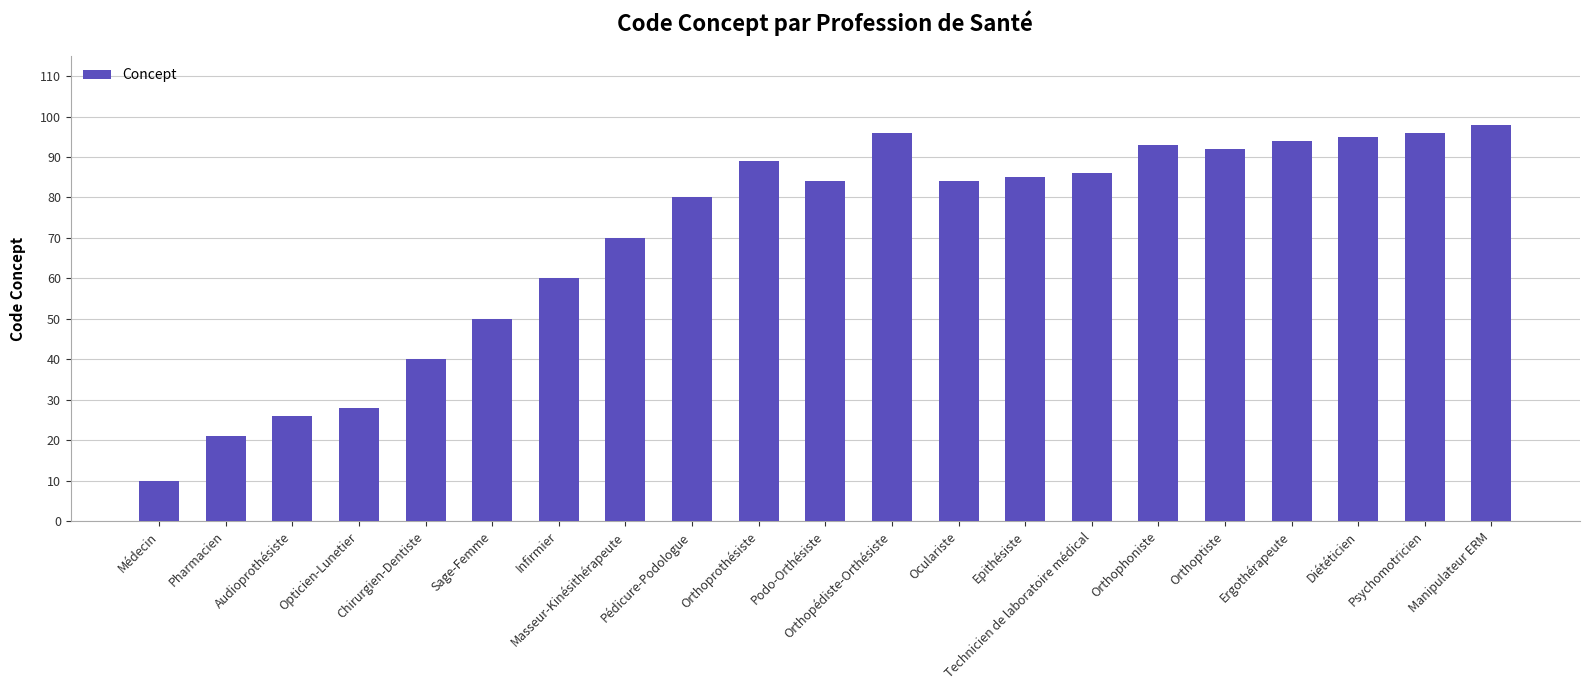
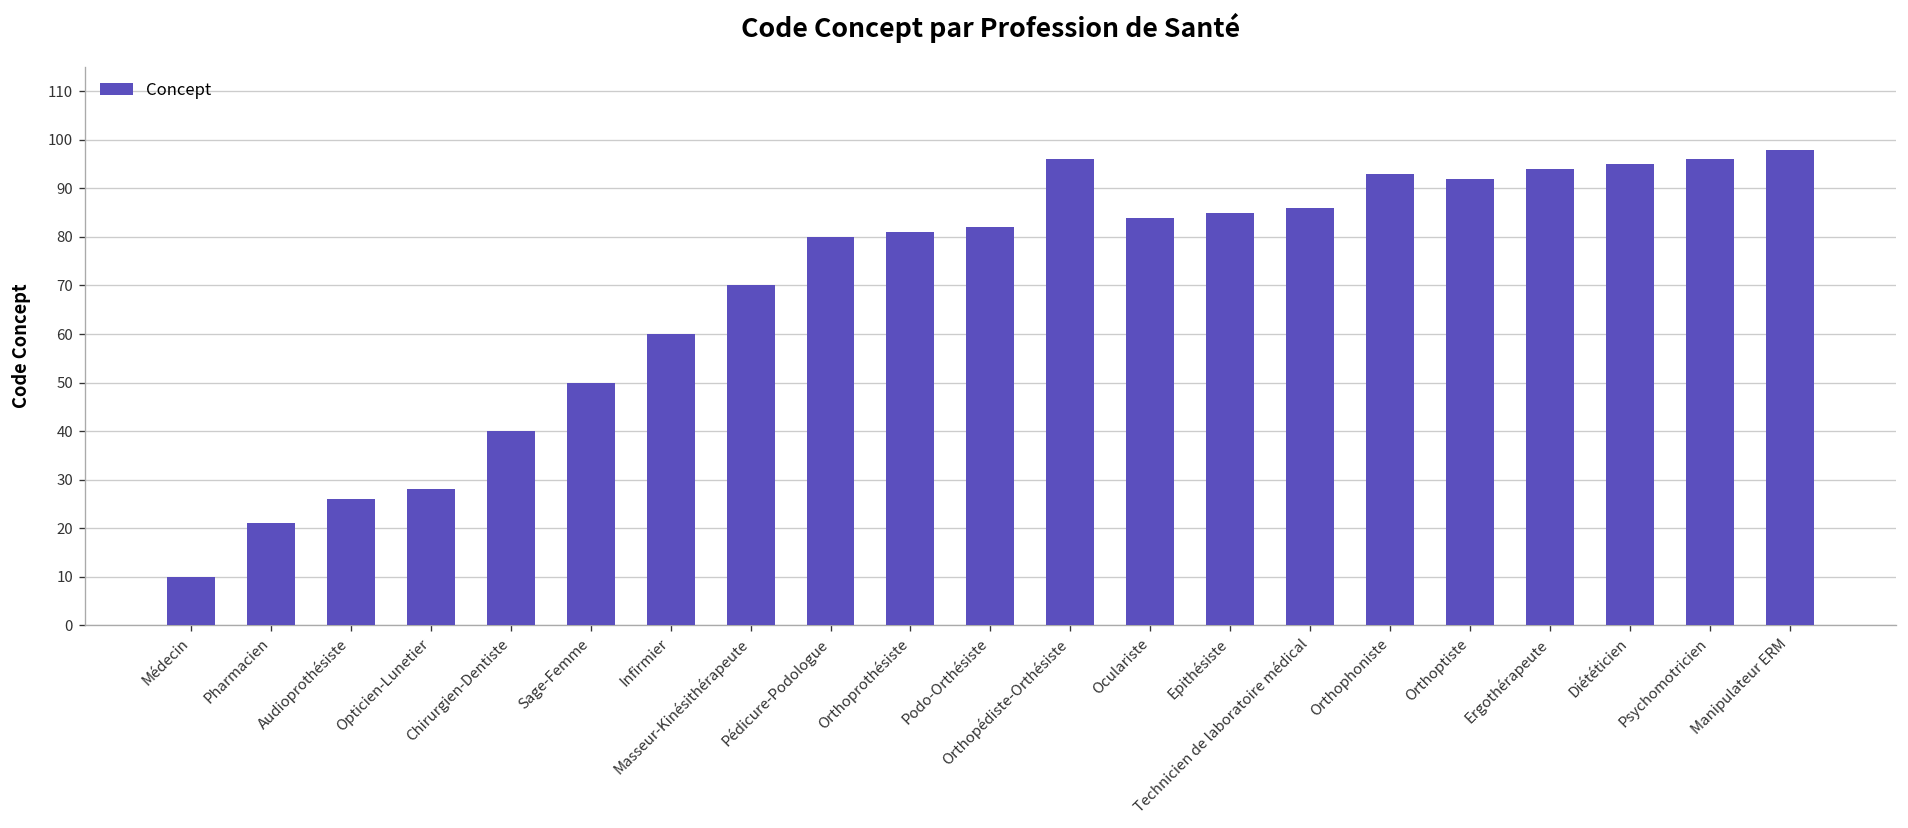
Orthoprothésiste: 89 -> 81
Podo-Orthésiste: 84 -> 82
